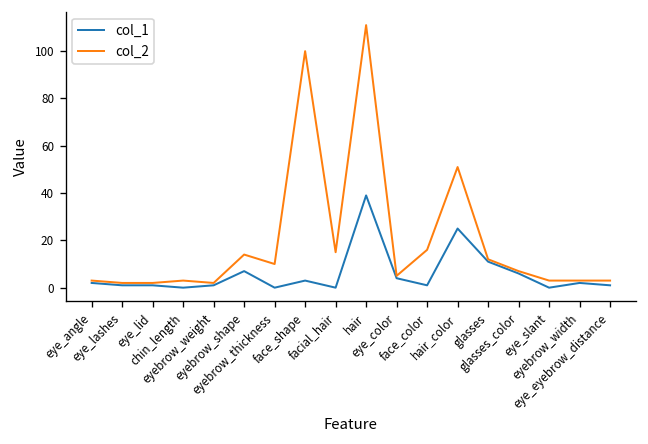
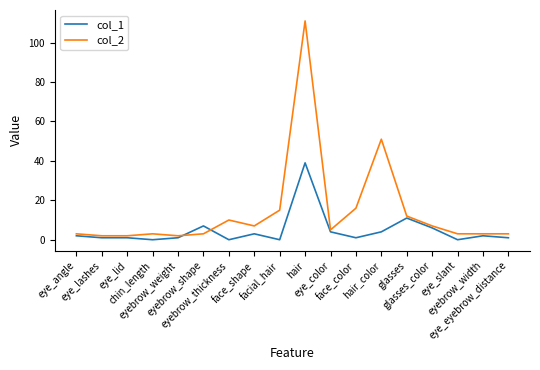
col_2, eyebrow_shape: 14 -> 3
col_2, face_shape: 100 -> 7
col_1, hair_color: 25 -> 4
